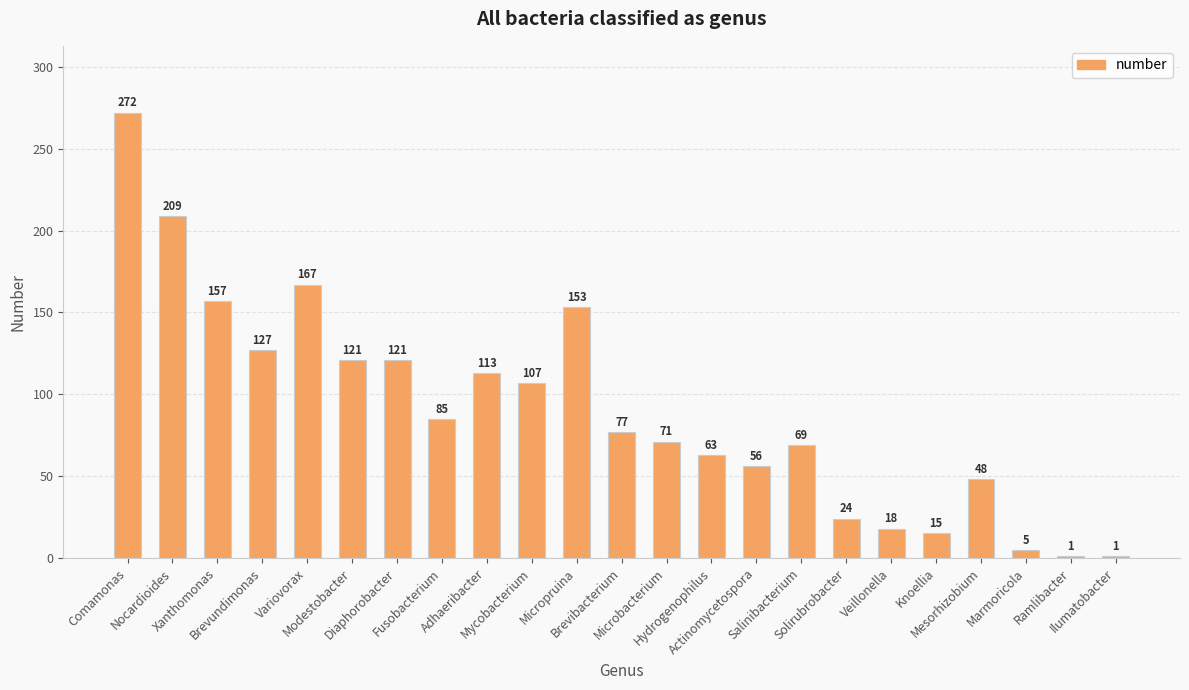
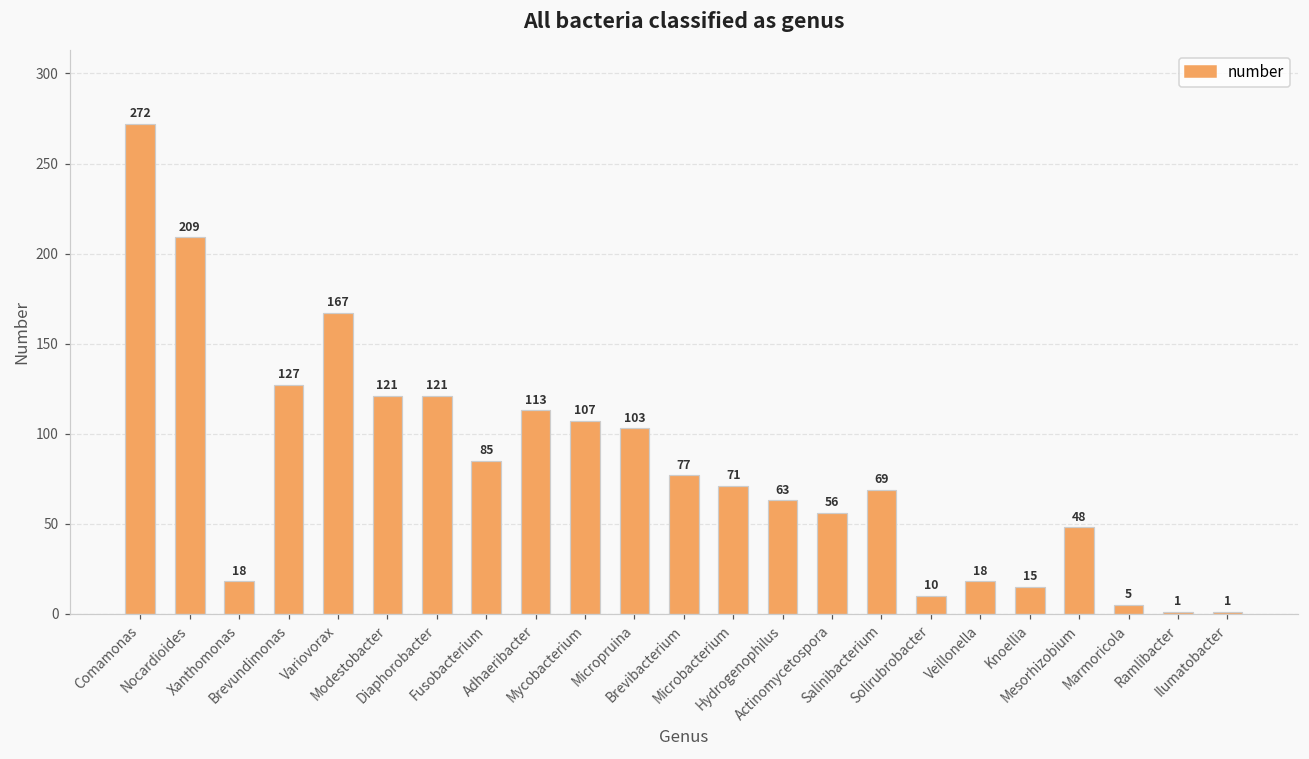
Xanthomonas: 157 -> 18
Micropruina: 153 -> 103
Solirubrobacter: 24 -> 10
